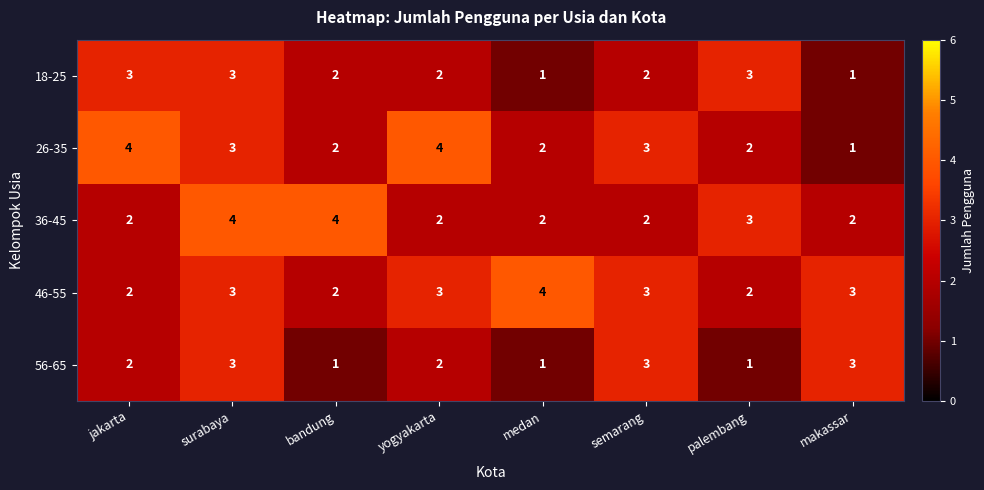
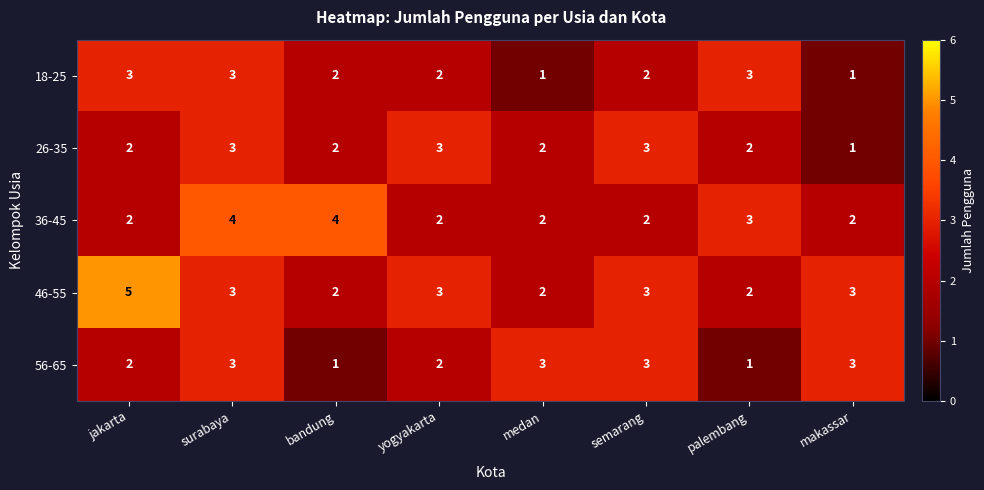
26-35, jakarta: 4 -> 2
26-35, yogyakarta: 4 -> 3
46-55, jakarta: 2 -> 5
46-55, medan: 4 -> 2
56-65, medan: 1 -> 3
